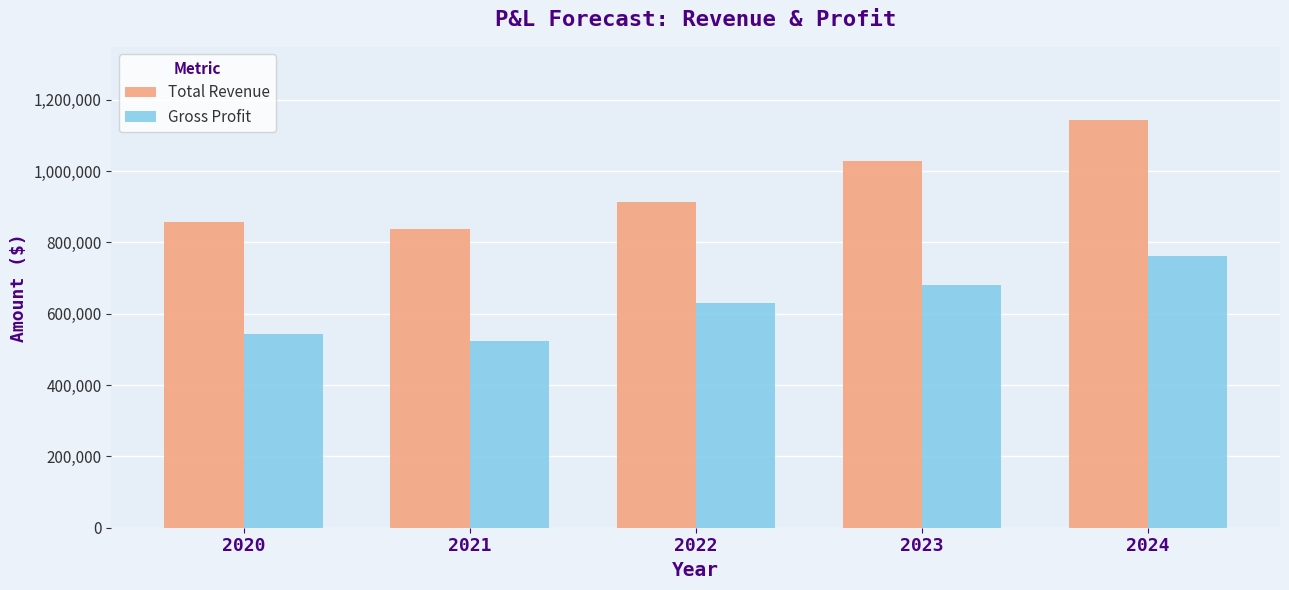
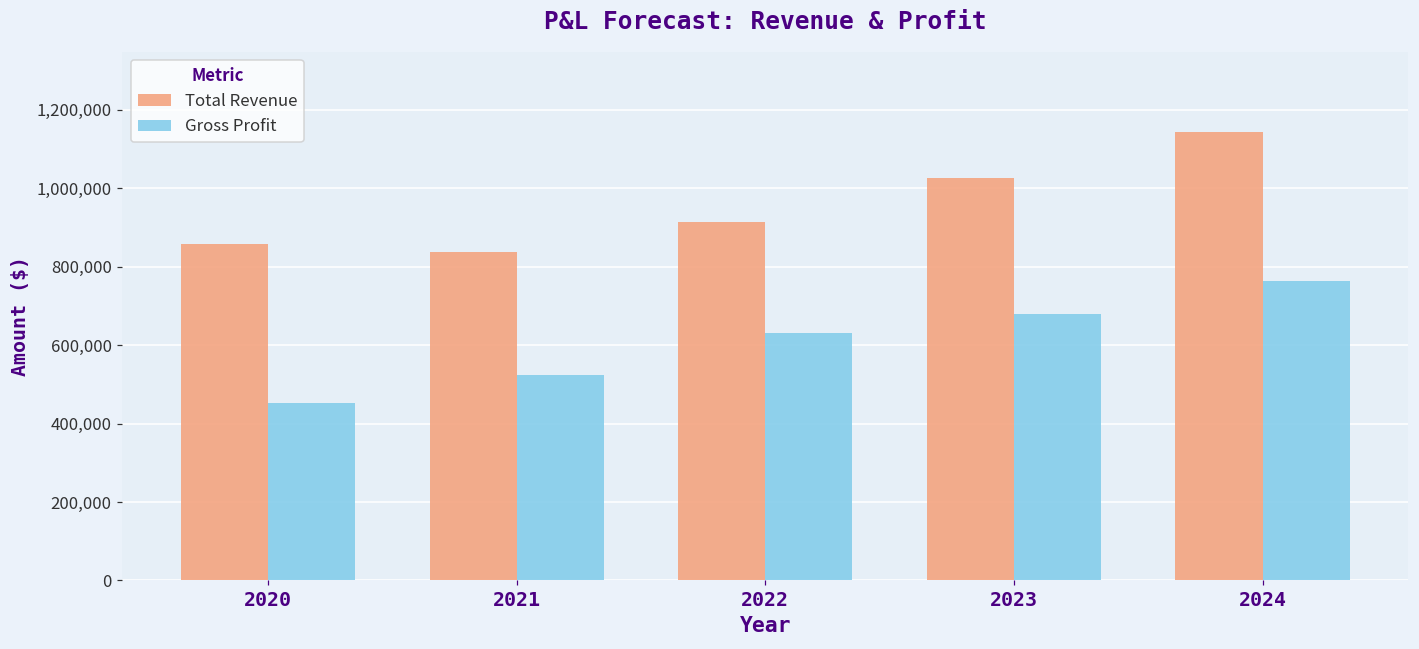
Gross Profit, 2020: 540,000 -> 450,000
